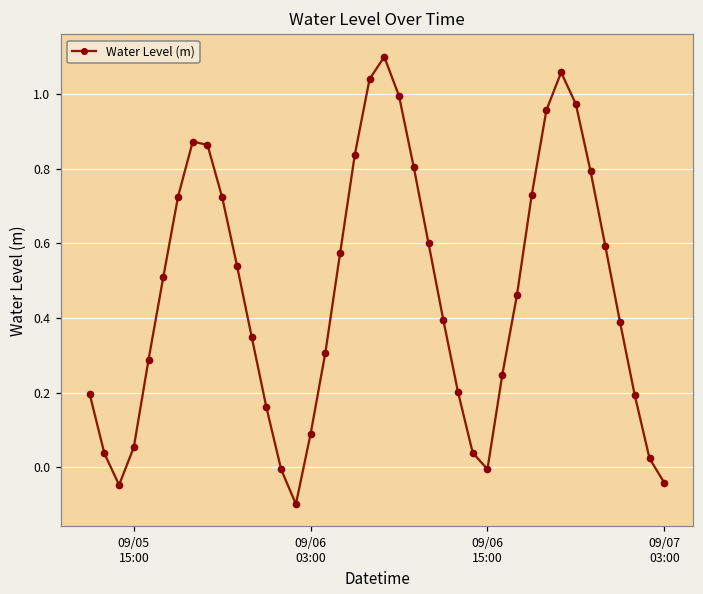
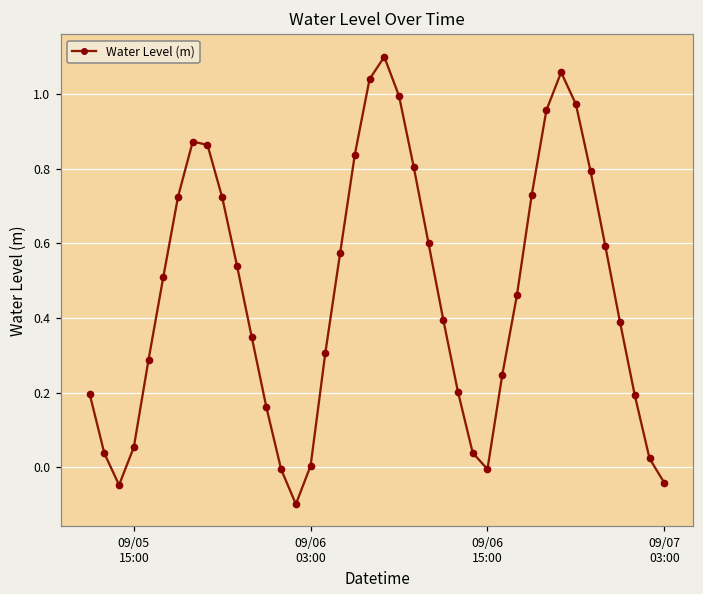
09/06 03:00: 0.09 -> 0.00
